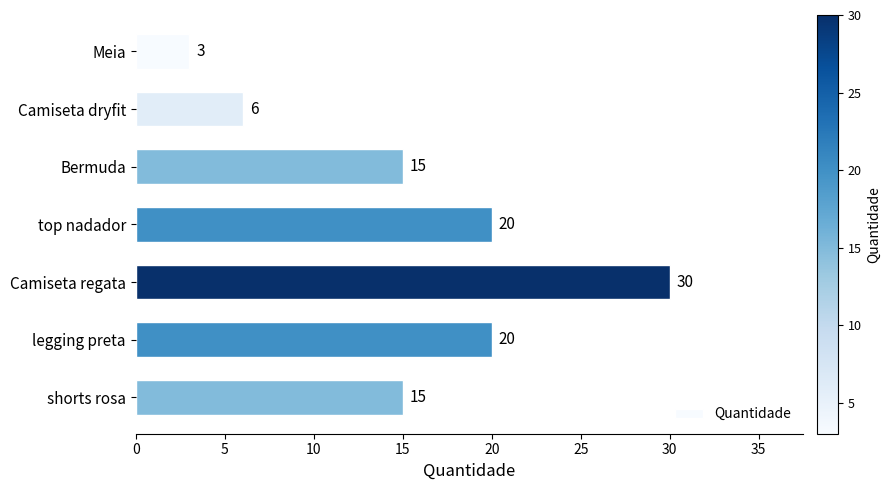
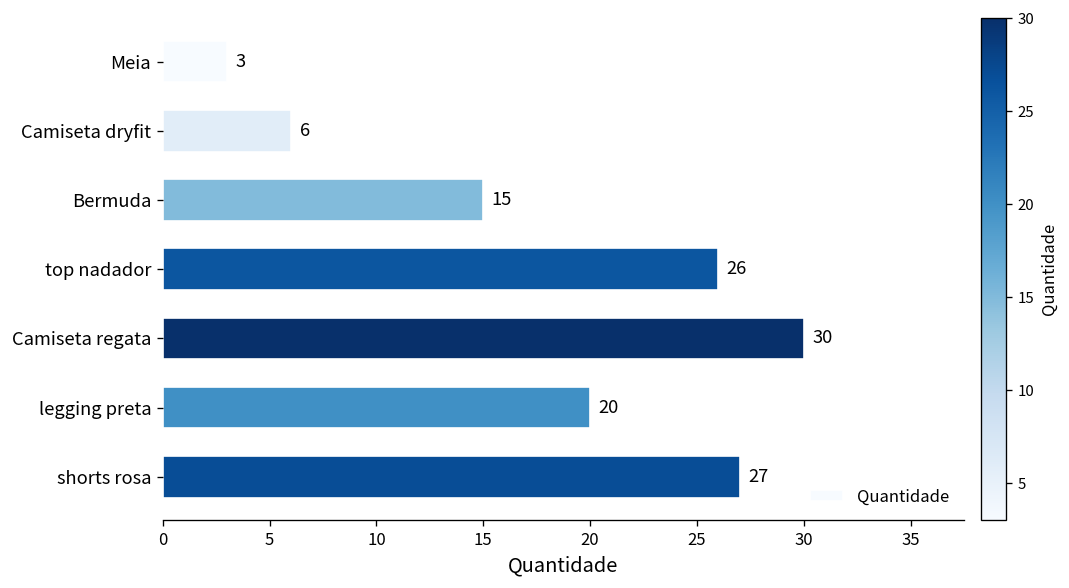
top nadador: 20 -> 26
shorts rosa: 15 -> 27
